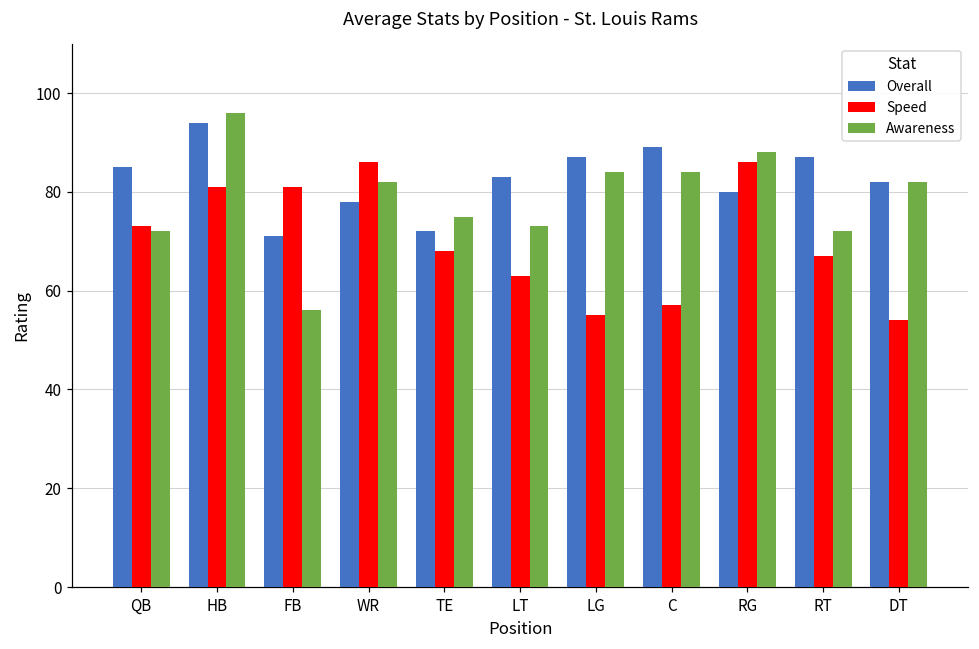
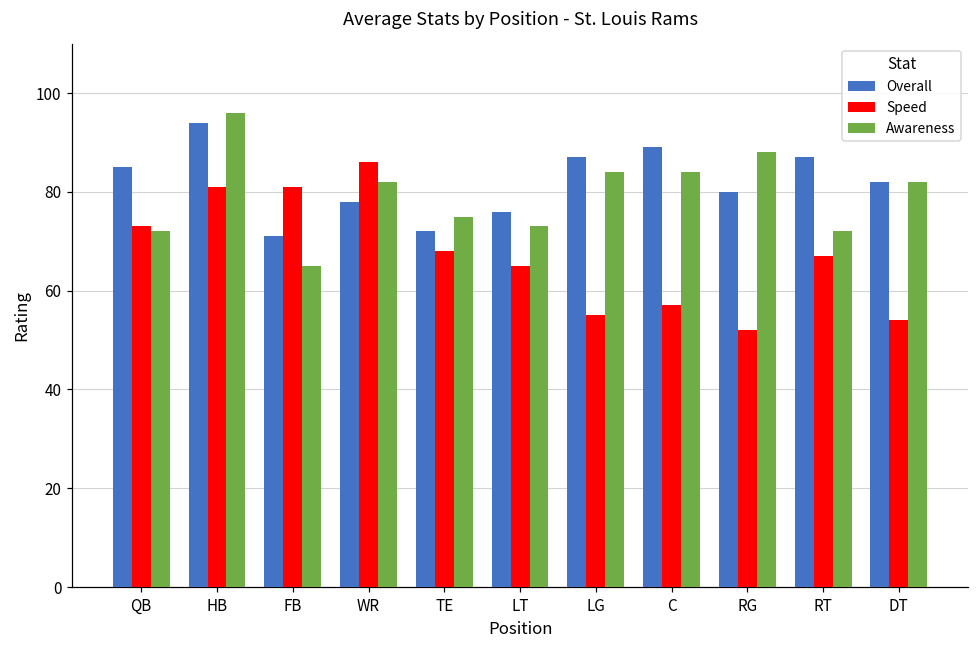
Awareness, FB: 56 -> 65
Overall, LT: 83 -> 76
Speed, LT: 63 -> 65
Speed, RG: 86 -> 52
